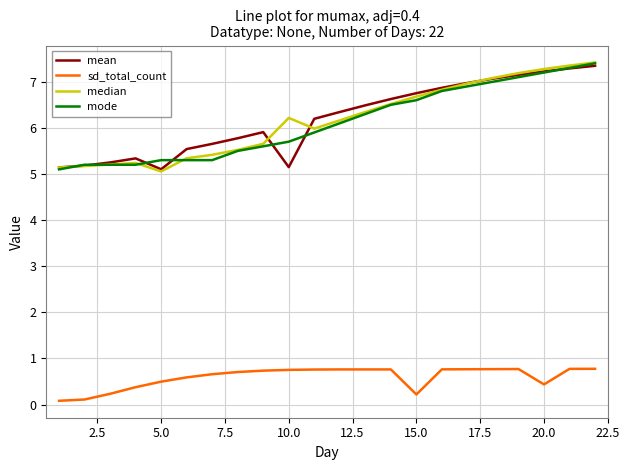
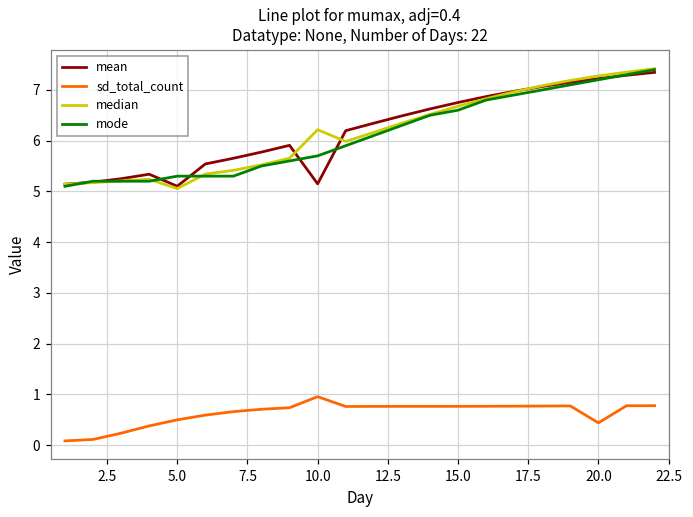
sd_total_count, 10.0: 0.8 -> 1.0
sd_total_count, 15.0: 0.2 -> 0.8
